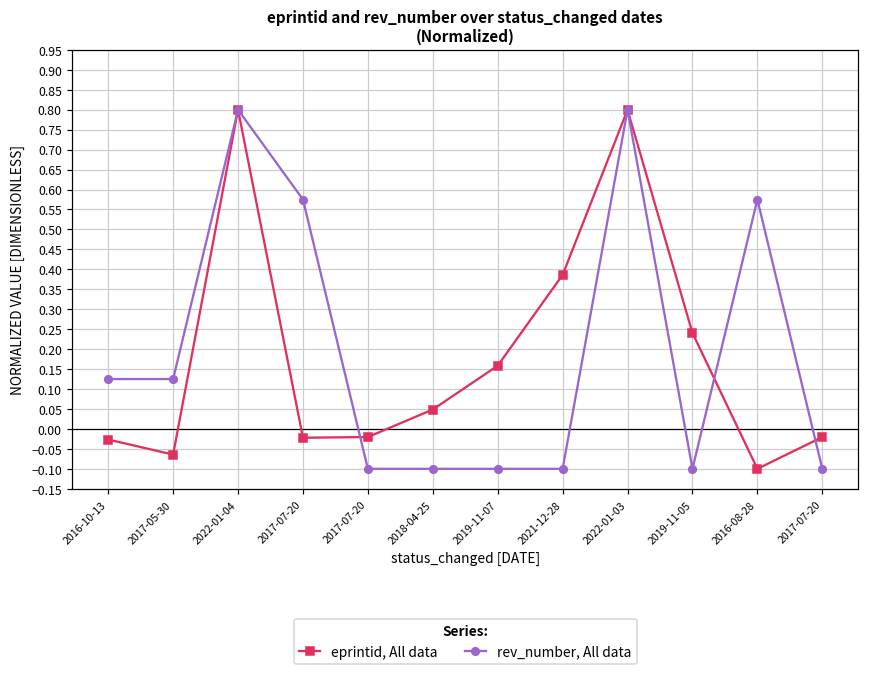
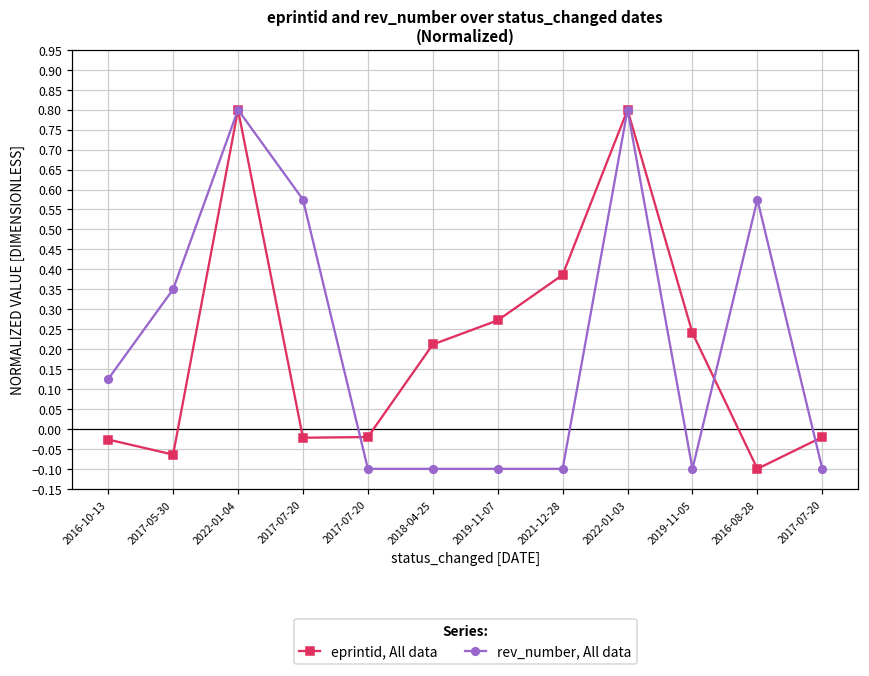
rev_number, All data, 2017-05-30: 0.13 -> 0.35
eprintid, All data, 2018-04-25: 0.05 -> 0.21
eprintid, All data, 2019-11-07: 0.16 -> 0.27
